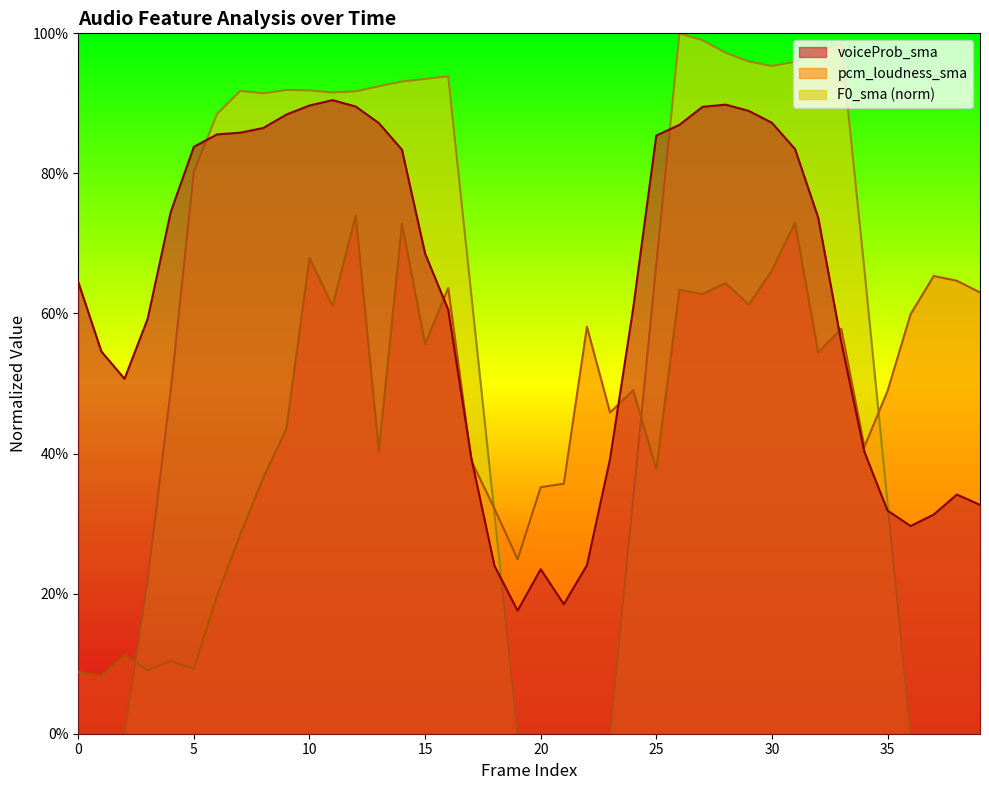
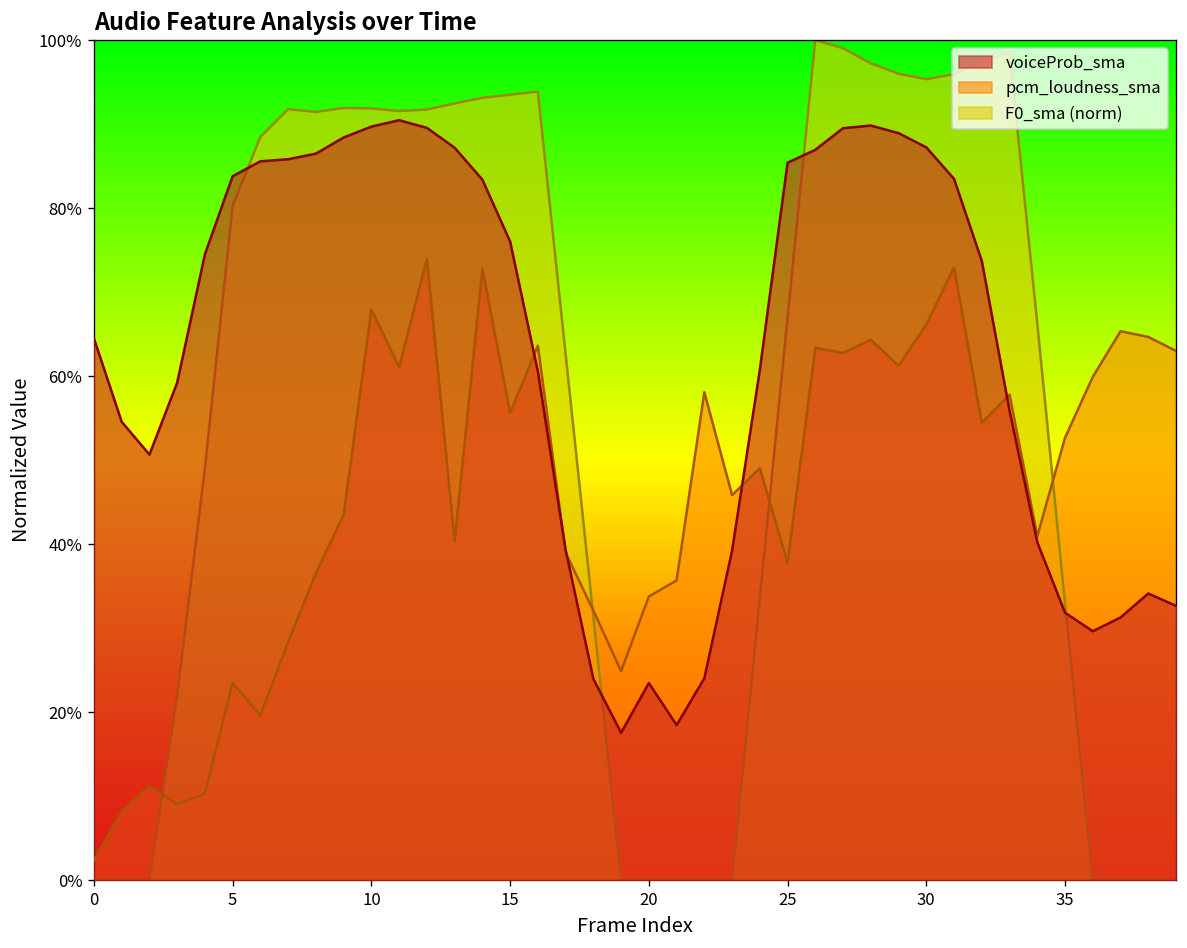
pcm_loudness_sma, 0: 9% -> 2%
pcm_loudness_sma, 5: 9% -> 23%
voiceProb_sma, 15: 69% -> 76%
pcm_loudness_sma, 20: 35% -> 34%
pcm_loudness_sma, 35: 49% -> 53%
